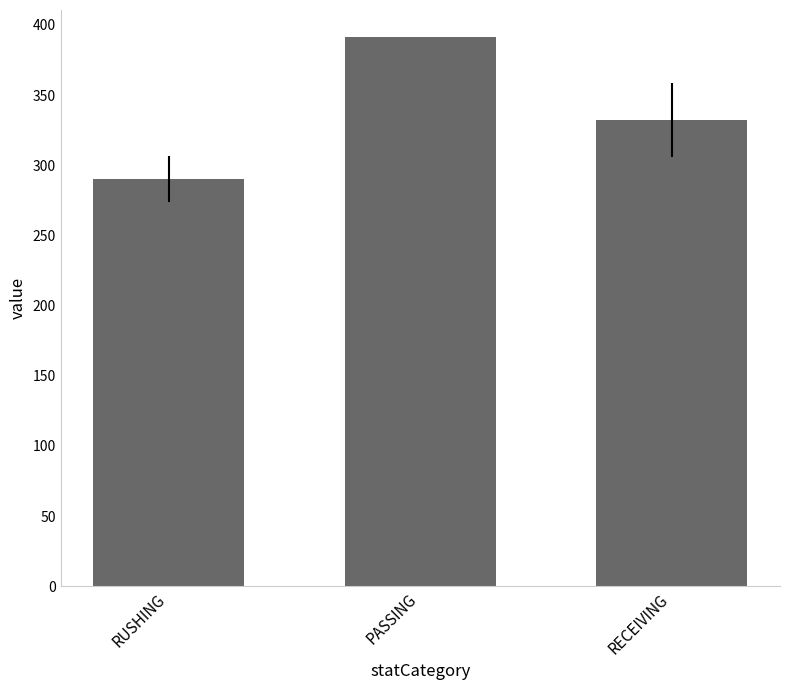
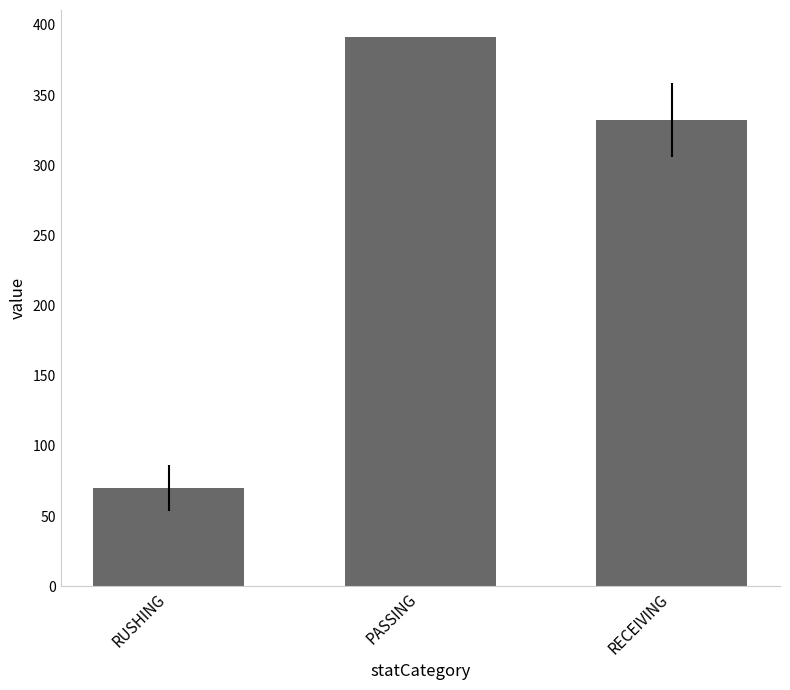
RUSHING: 290 -> 70
